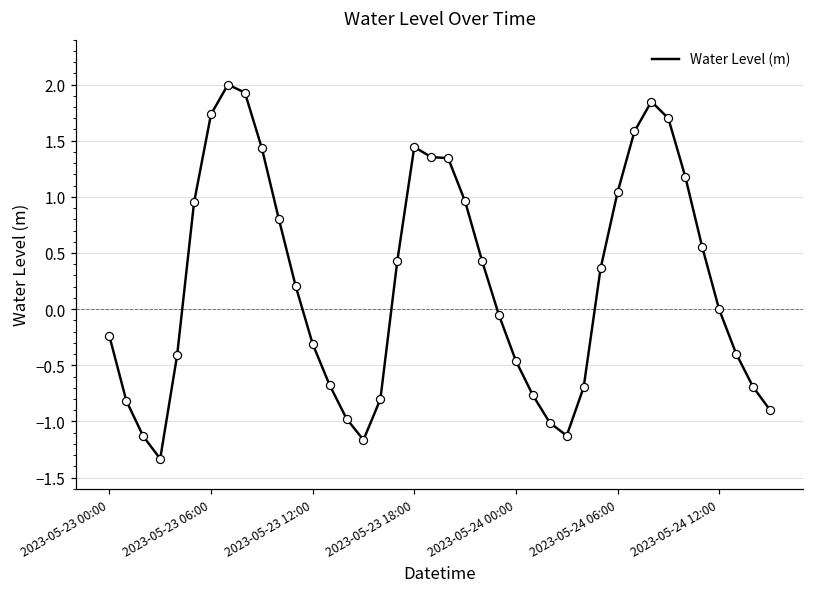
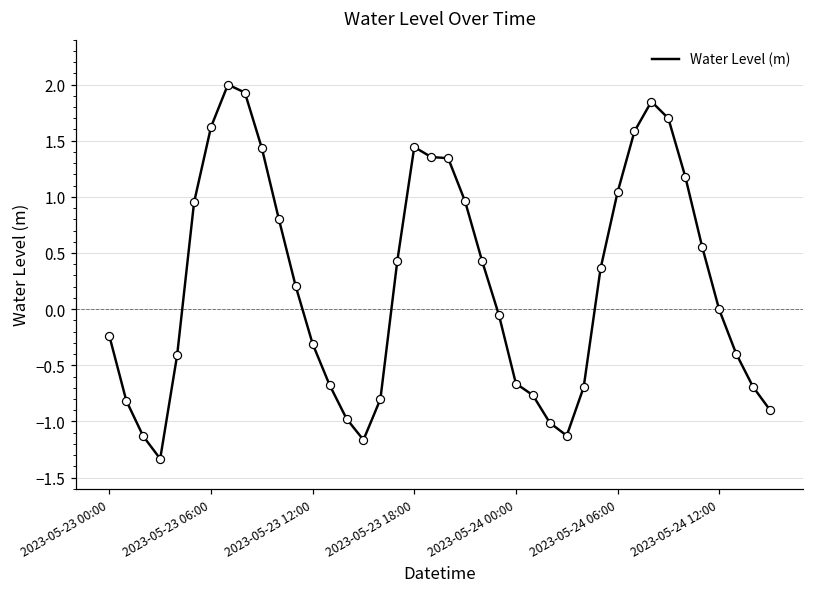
2023-05-23 06:00: 1.73 -> 1.62
2023-05-24 00:00: -0.46 -> -0.66
